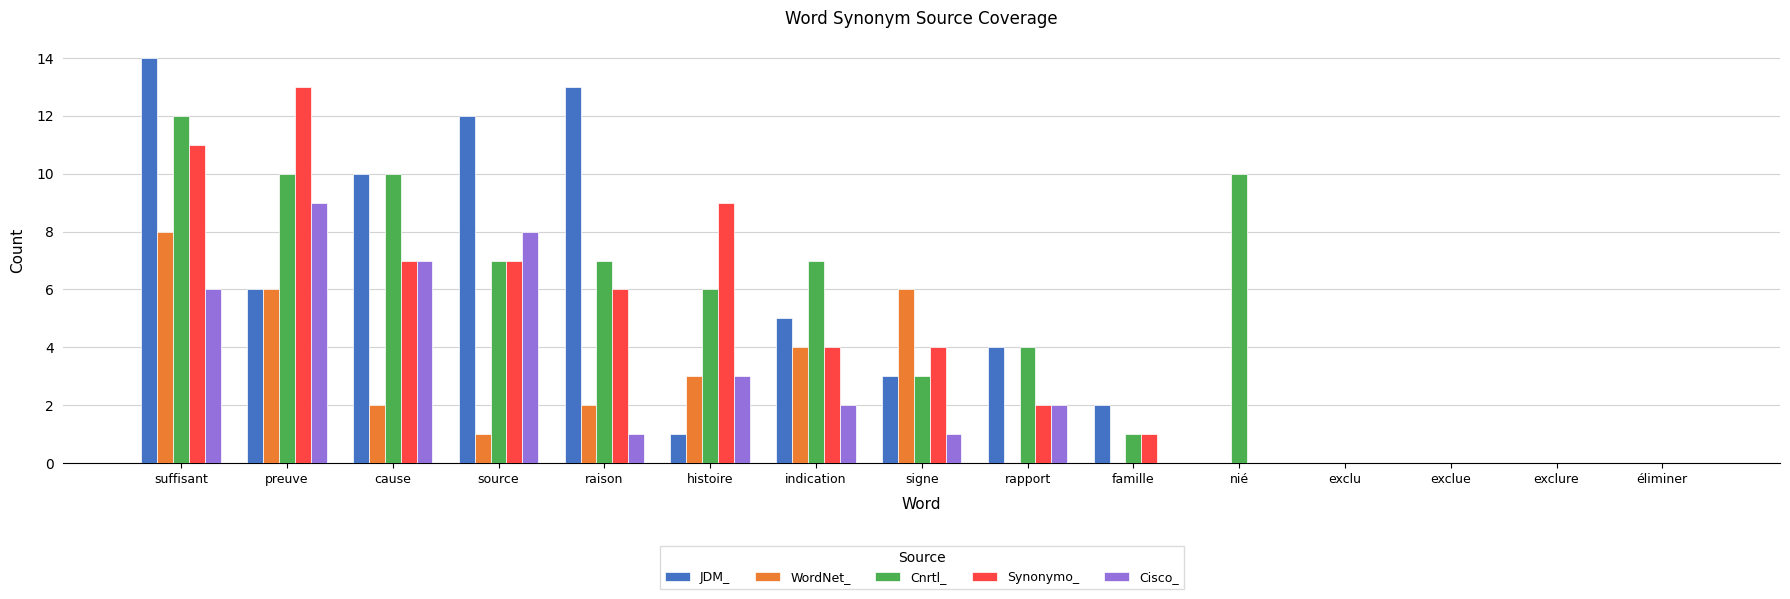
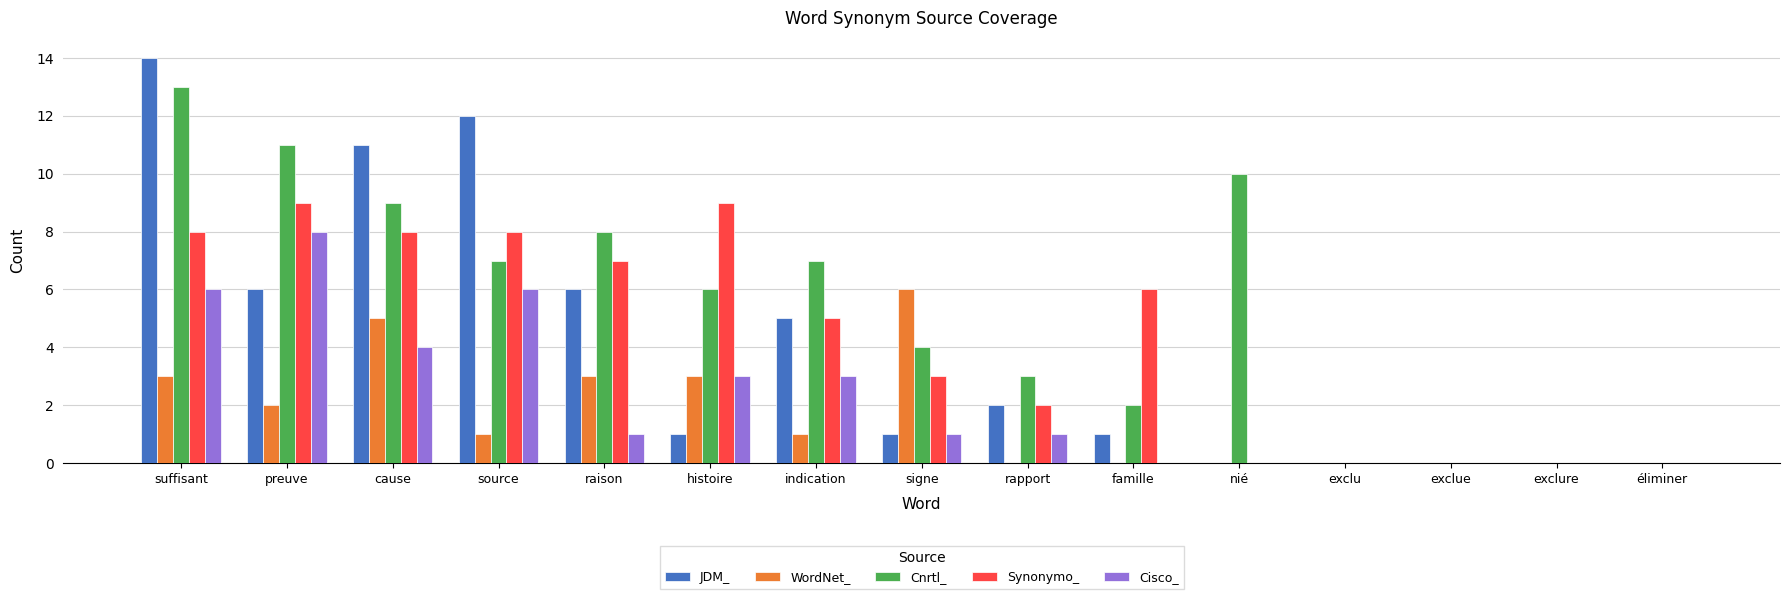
WordNet_, suffisant: 8 -> 3
Cnrtl_, suffisant: 12 -> 13
Synonymo_, suffisant: 11 -> 8
WordNet_, preuve: 6 -> 2
Cnrtl_, preuve: 10 -> 11
Synonymo_, preuve: 13 -> 9
Cisco_, preuve: 9 -> 8
JDM_, cause: 10 -> 11
WordNet_, cause: 2 -> 5
Cnrtl_, cause: 10 -> 9
Synonymo_, cause: 7 -> 8
Cisco_, cause: 7 -> 4
Synonymo_, source: 7 -> 8
Cisco_, source: 8 -> 6
JDM_, raison: 13 -> 6
WordNet_, raison: 2 -> 3
Cnrtl_, raison: 7 -> 8
Synonymo_, raison: 6 -> 7
WordNet_, indication: 4 -> 1
Synonymo_, indication: 4 -> 5
Cisco_, indication: 2 -> 3
JDM_, signe: 3 -> 1
Cnrtl_, signe: 3 -> 4
Synonymo_, signe: 4 -> 3
JDM_, rapport: 4 -> 2
Cnrtl_, rapport: 4 -> 3
Cisco_, rapport: 2 -> 1
JDM_, famille: 2 -> 1
Cnrtl_, famille: 1 -> 2
Synonymo_, famille: 1 -> 6
